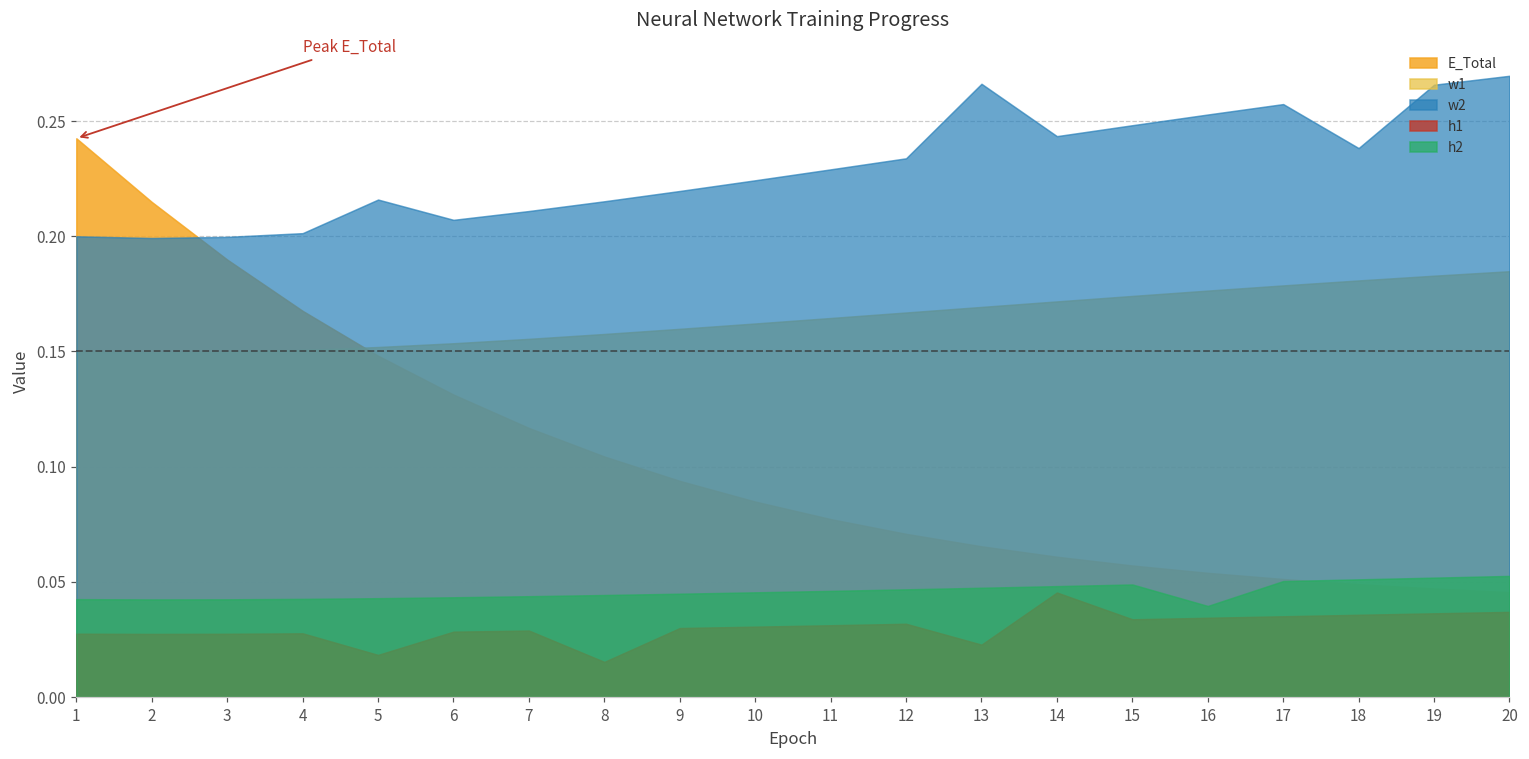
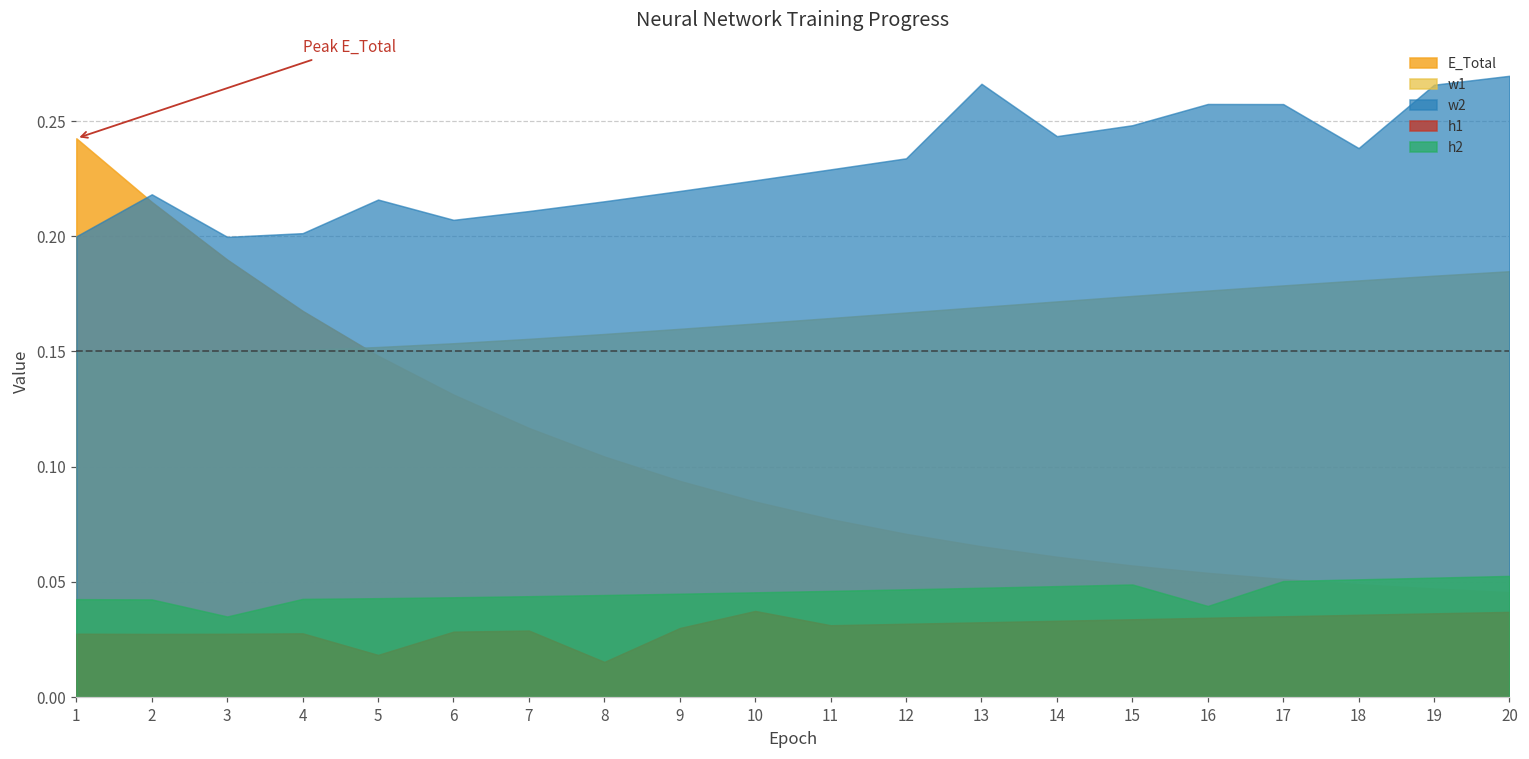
w2, 2: 0.199 -> 0.218
h2, 3: 0.042 -> 0.035
h1, 10: 0.031 -> 0.037
h1, 13: 0.023 -> 0.032
h1, 14: 0.045 -> 0.033
w2, 16: 0.253 -> 0.257
